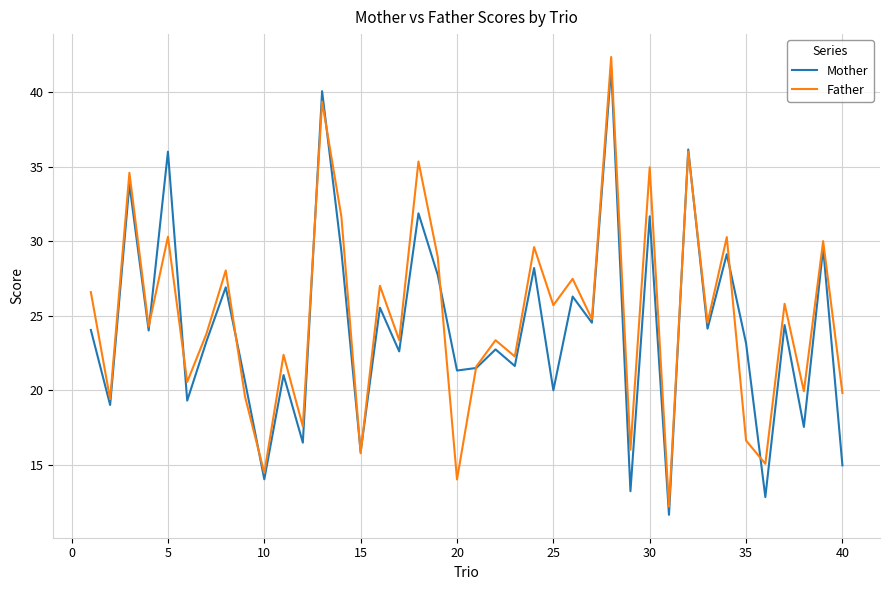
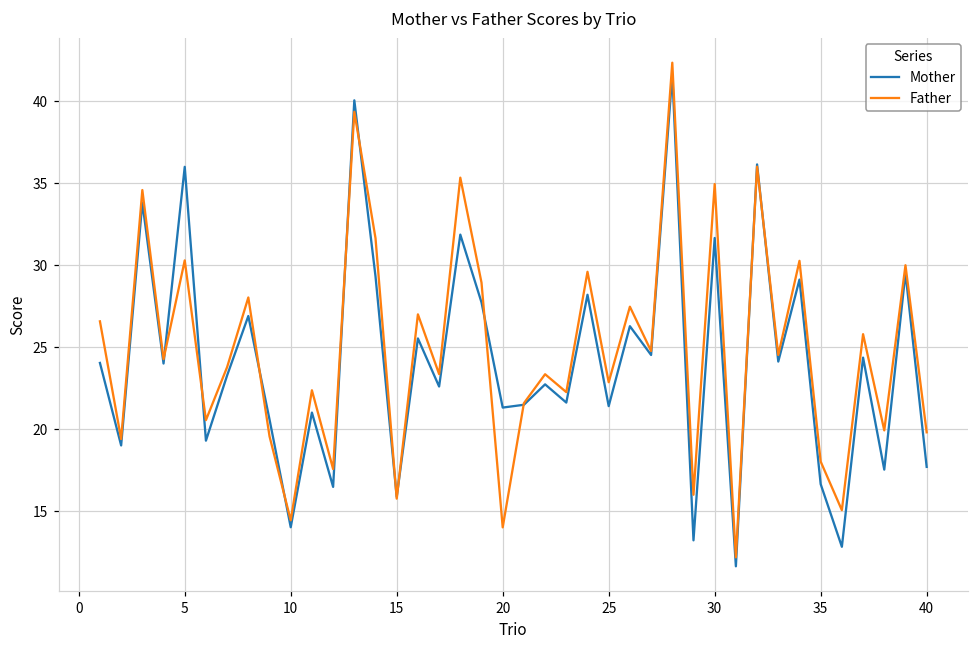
Mother, 25: 20.0 -> 21.4
Father, 25: 25.7 -> 22.9
Mother, 35: 23.1 -> 16.6
Father, 35: 16.6 -> 18.0
Mother, 40: 15.0 -> 17.7
